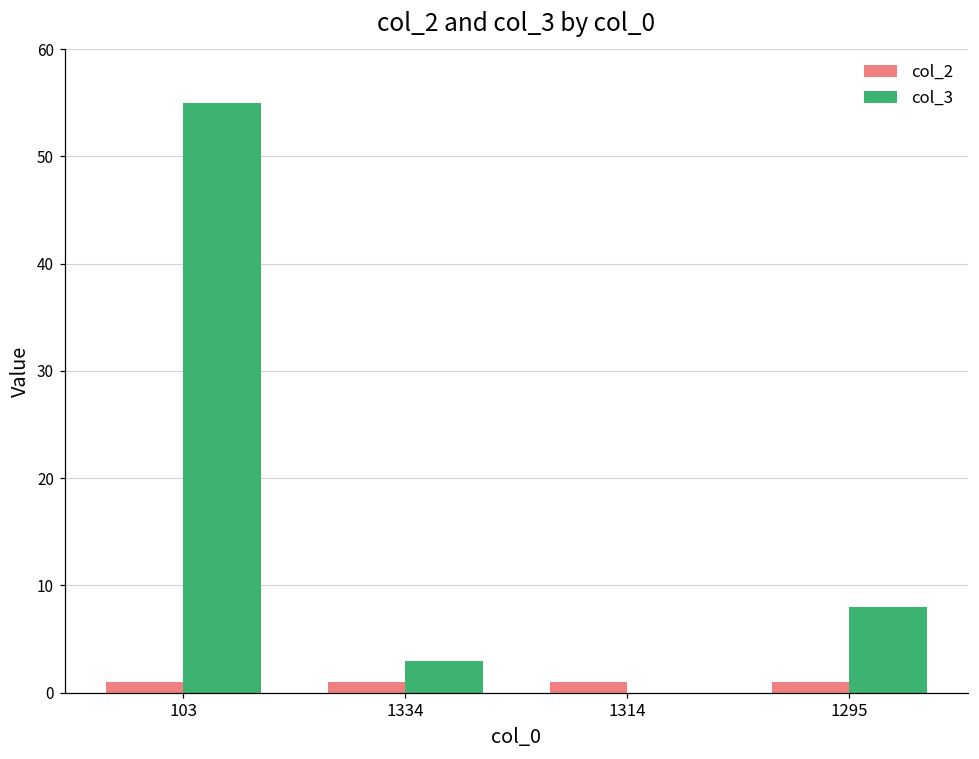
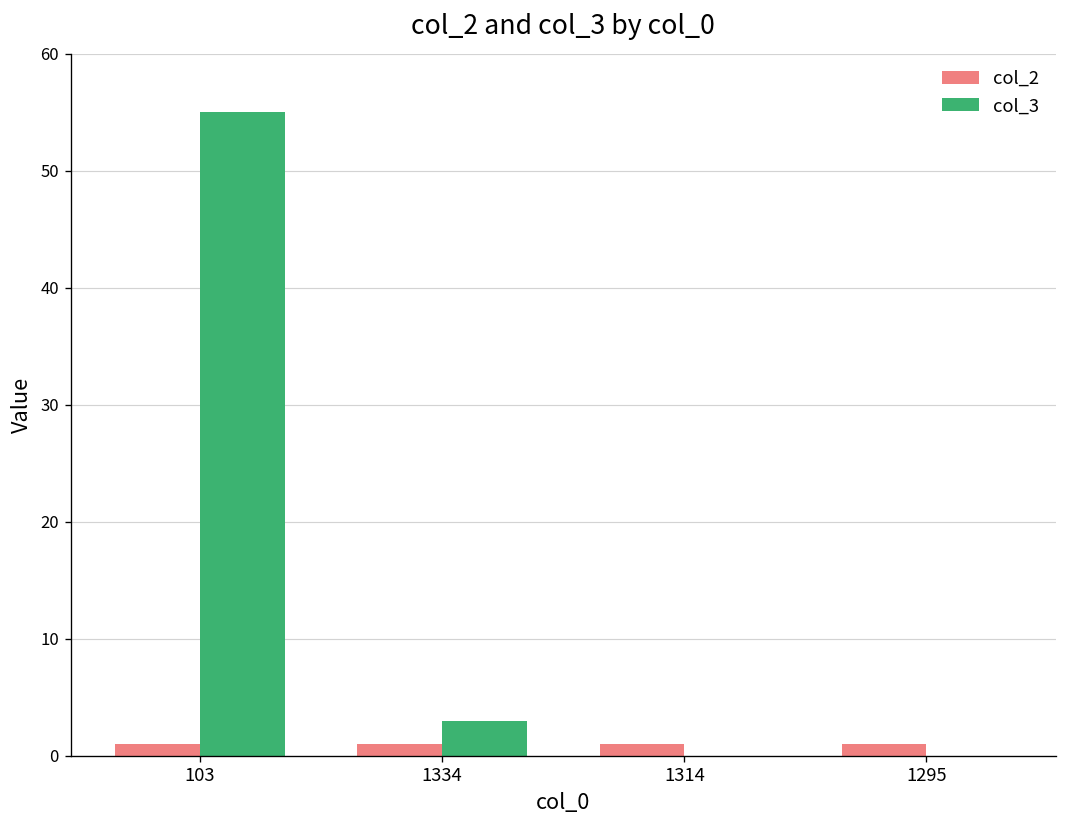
col_3, 1295: 8 -> 0
